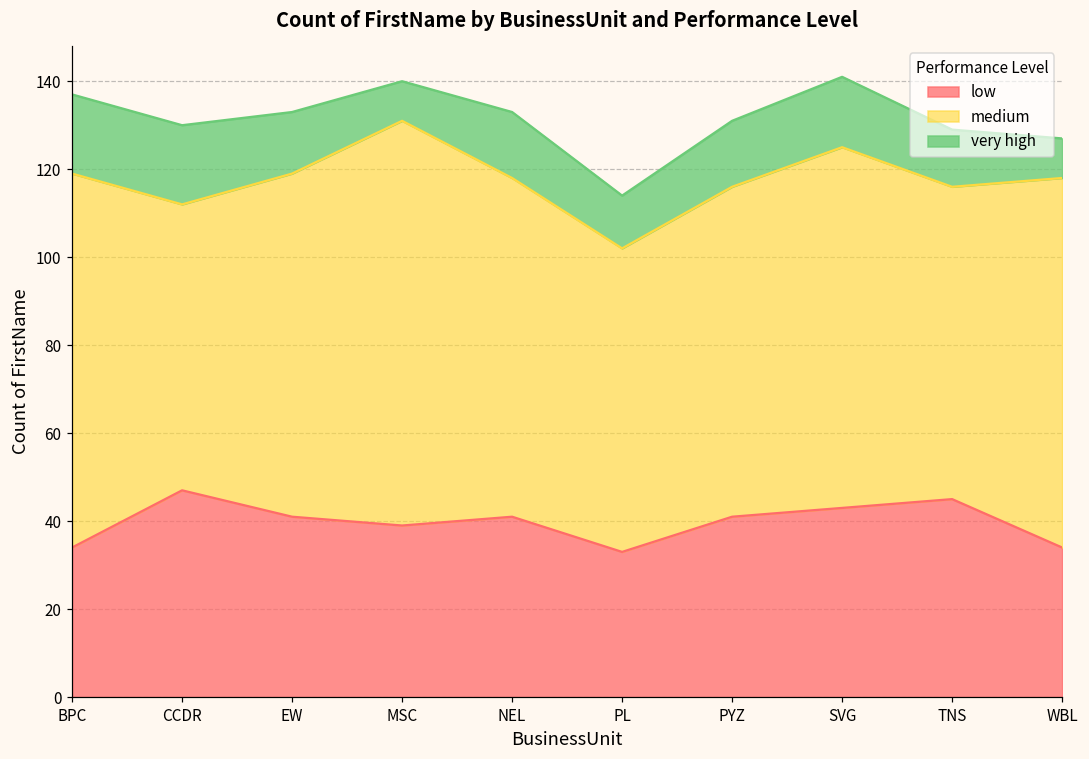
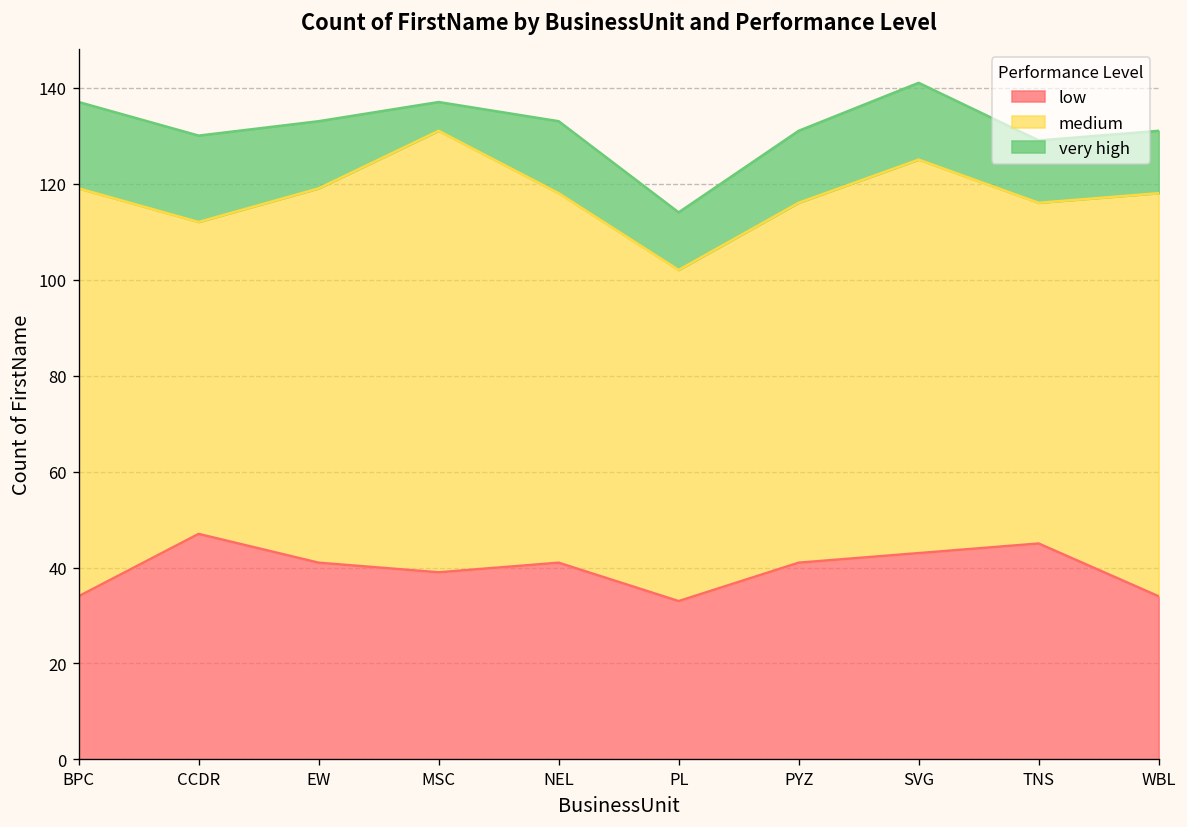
very high, MSC: 9 -> 6
very high, WBL: 9 -> 13
